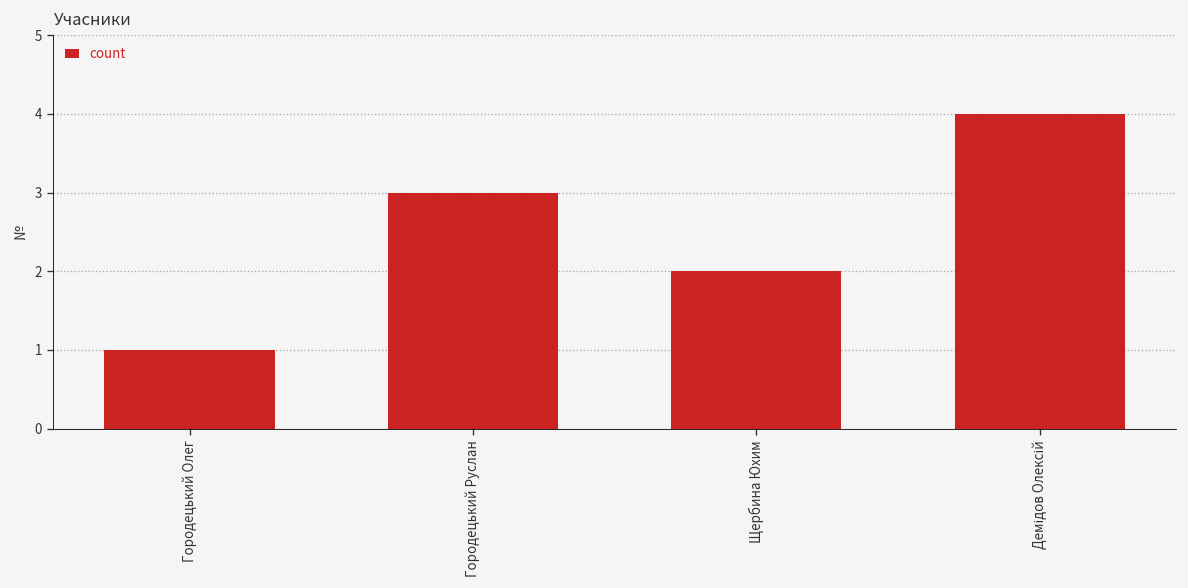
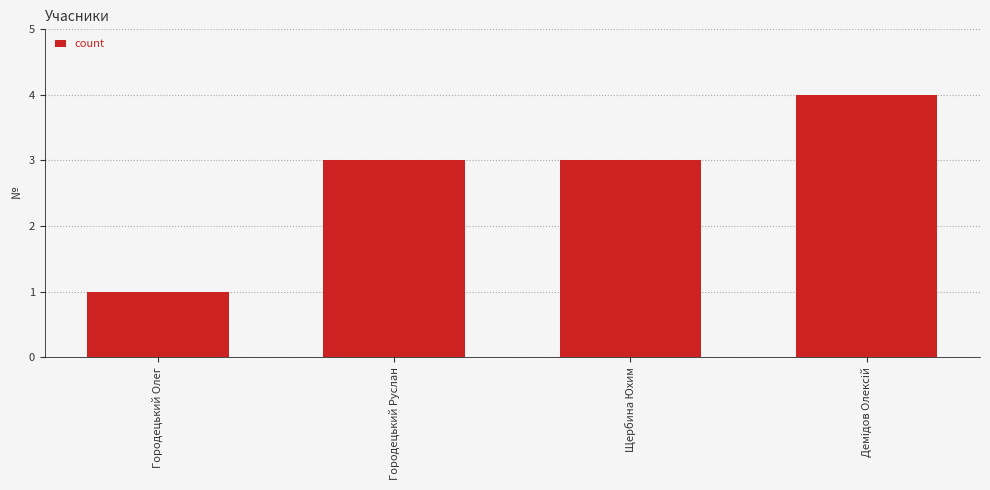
Щербина Юхим: 2 -> 3
